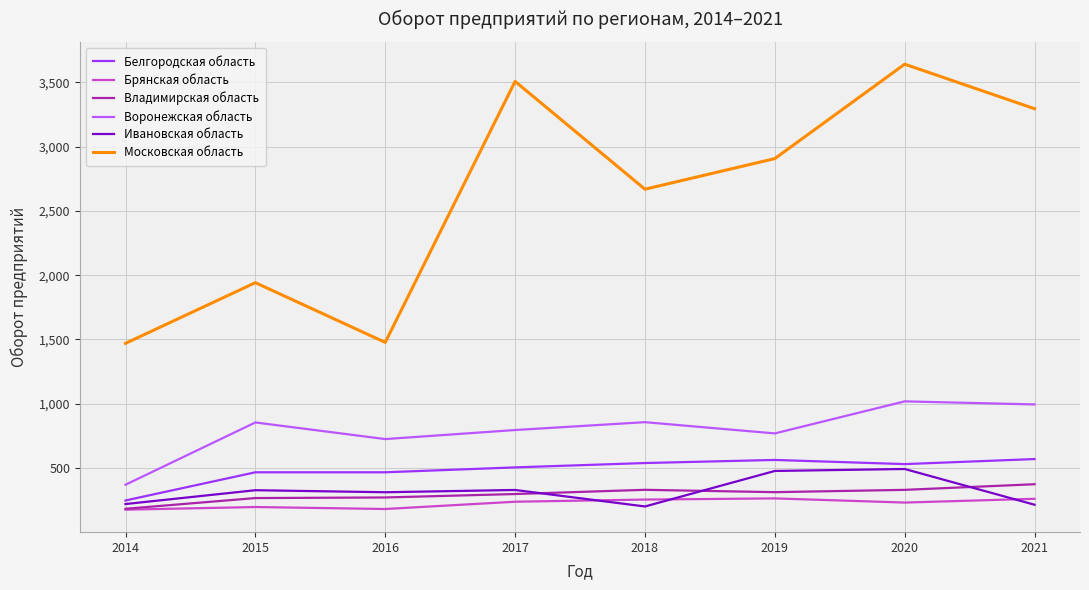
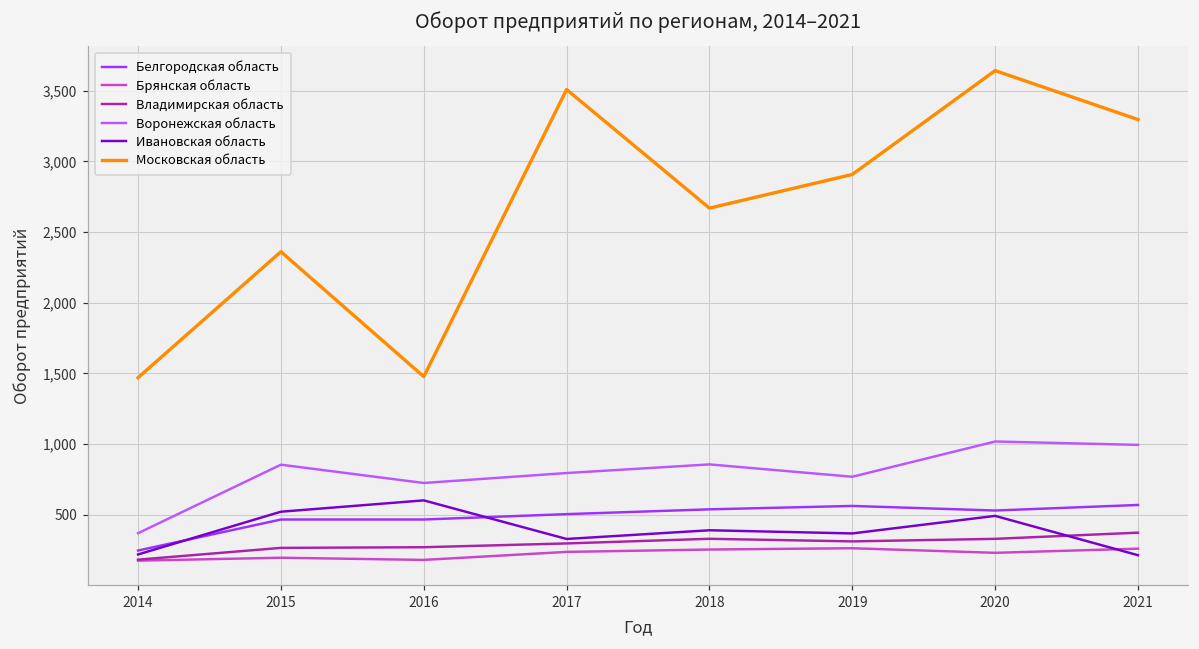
Ивановская область, 2015: 330 -> 520
Московская область, 2015: 1,940 -> 2,360
Ивановская область, 2016: 310 -> 600
Ивановская область, 2018: 200 -> 390
Ивановская область, 2019: 480 -> 370
